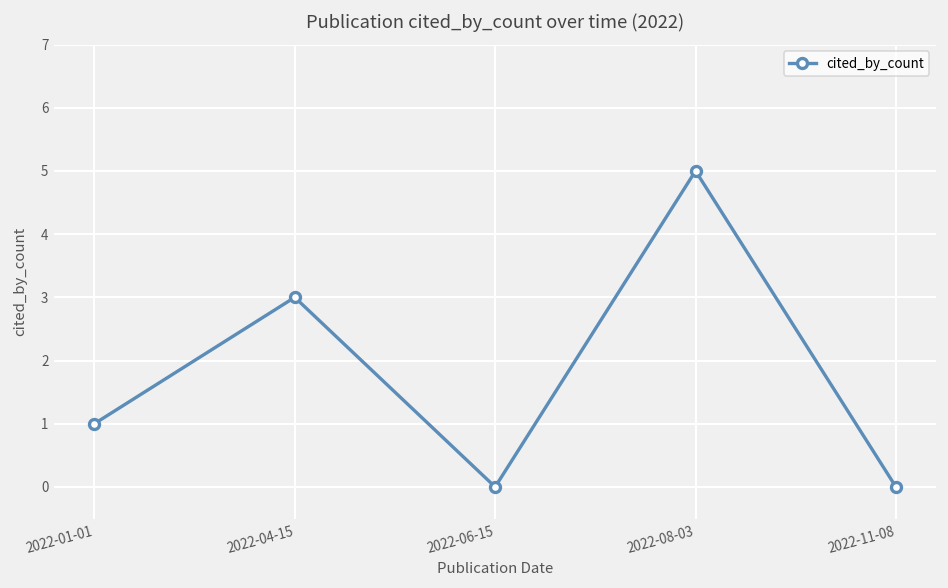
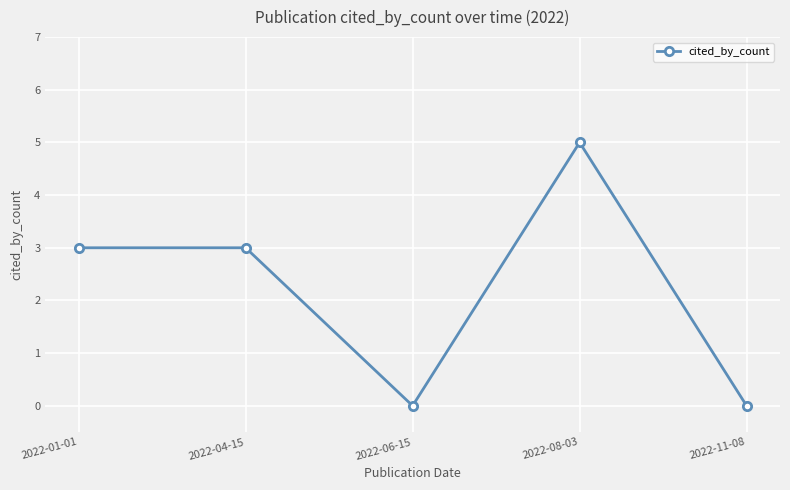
2022-01-01: 1 -> 3
